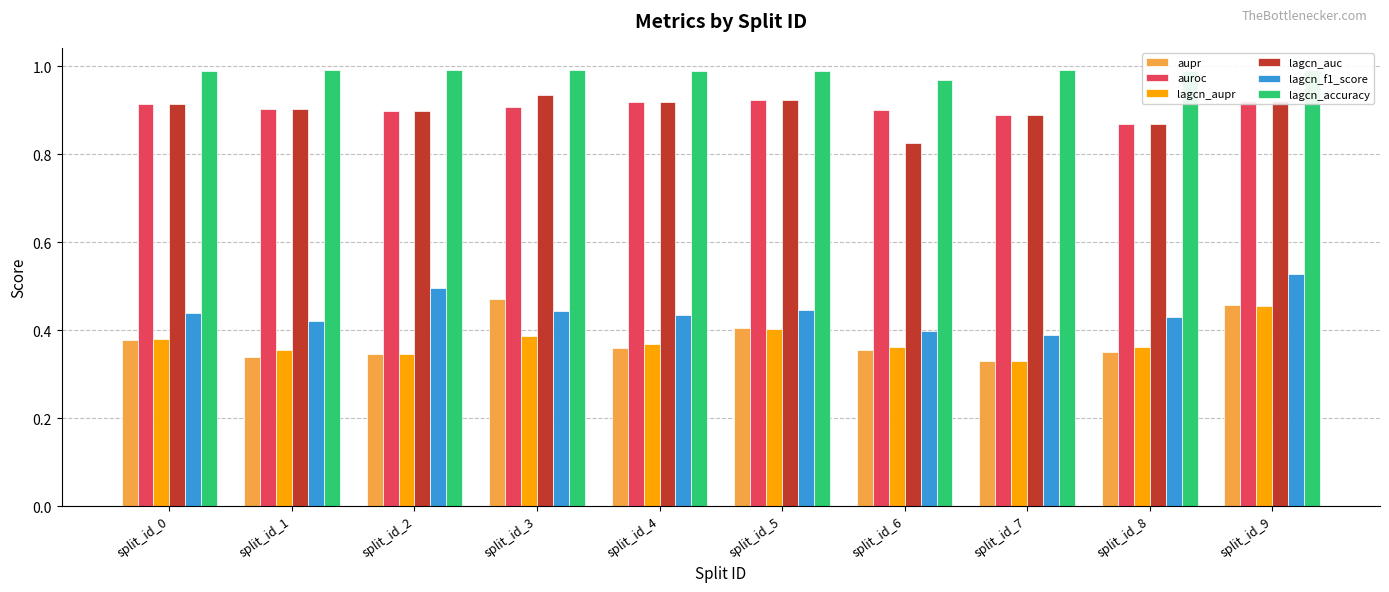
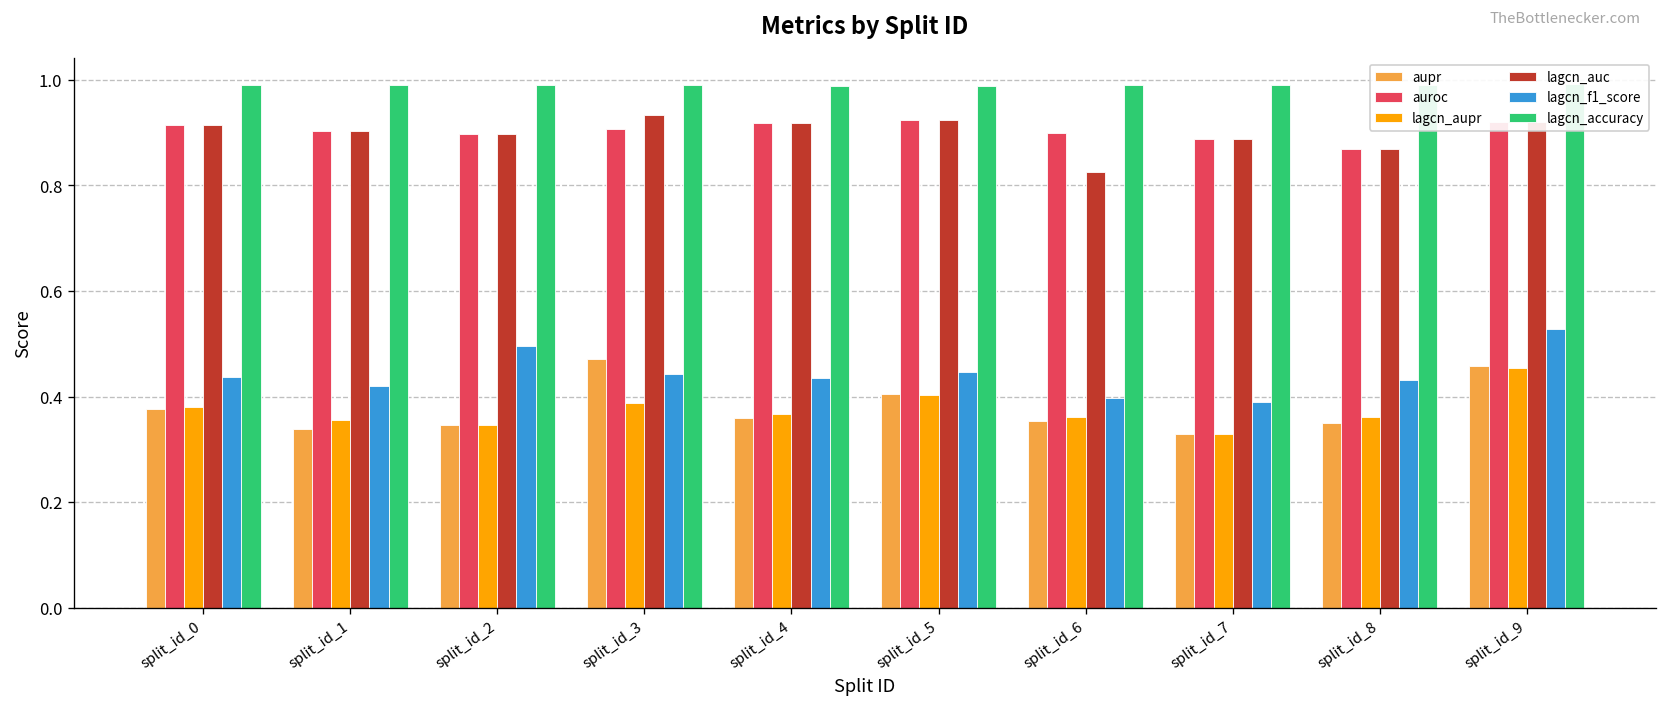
lagcn_accuracy, split_id_6: 0.97 -> 0.99
